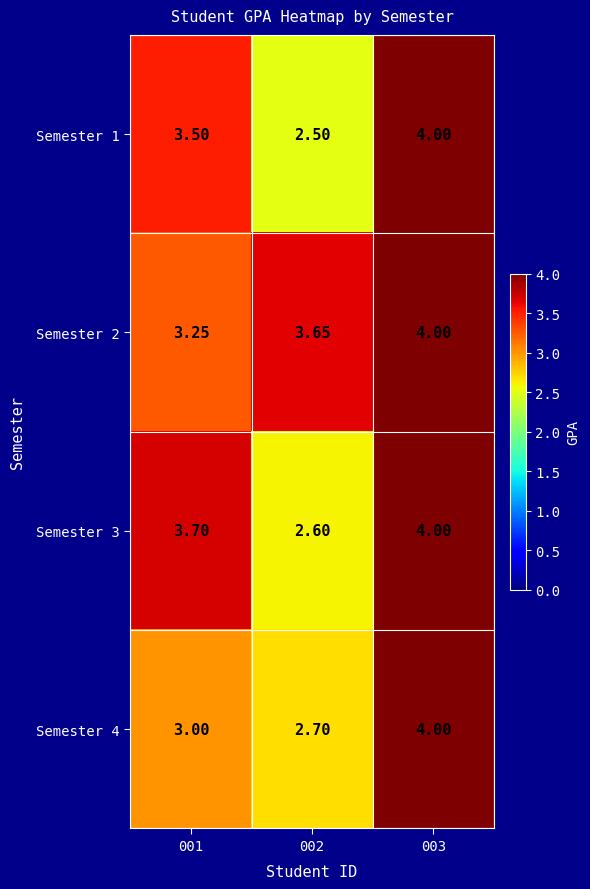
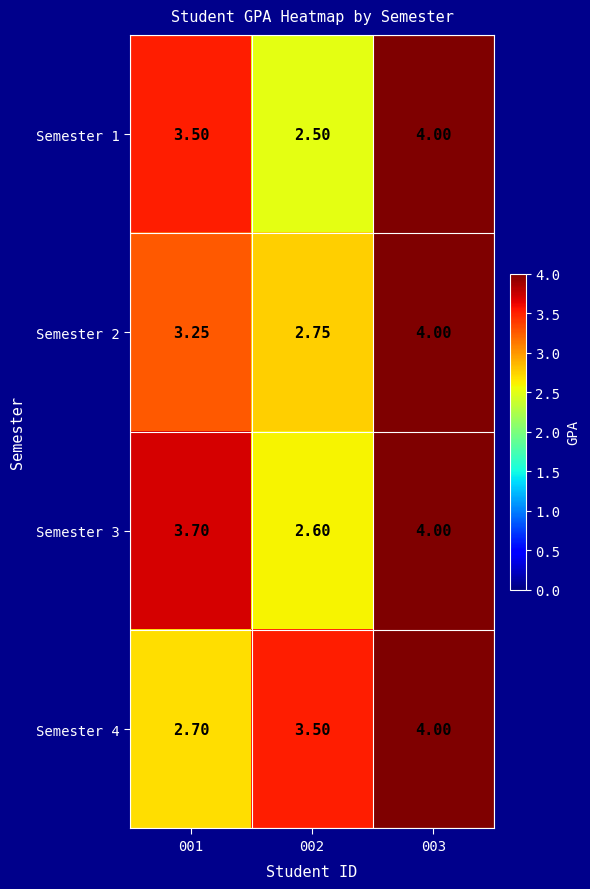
Semester 2, 002: 3.65 -> 2.75
Semester 4, 001: 3.00 -> 2.70
Semester 4, 002: 2.70 -> 3.50
